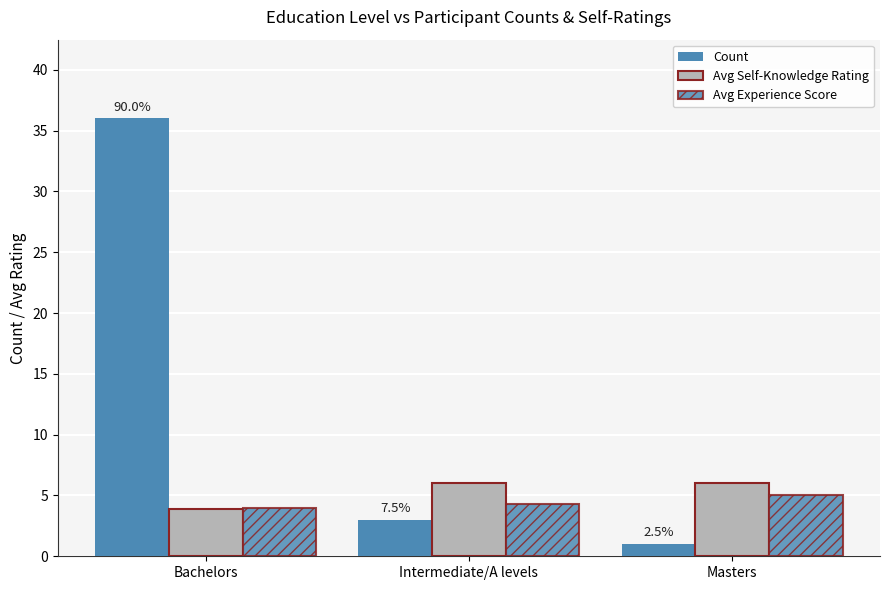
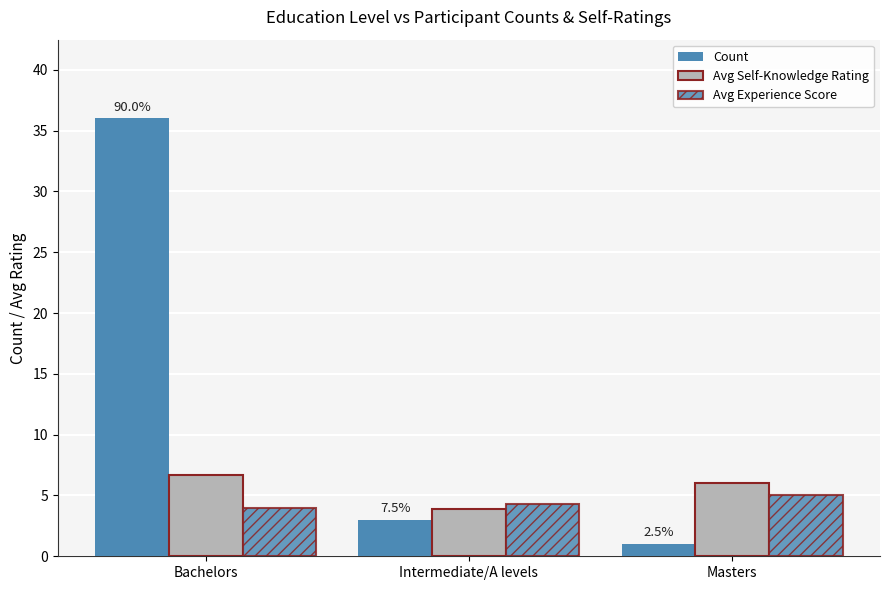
Avg Self-Knowledge Rating, Bachelors: 3.9 -> 6.7
Avg Self-Knowledge Rating, Intermediate/A levels: 6.0 -> 3.9
